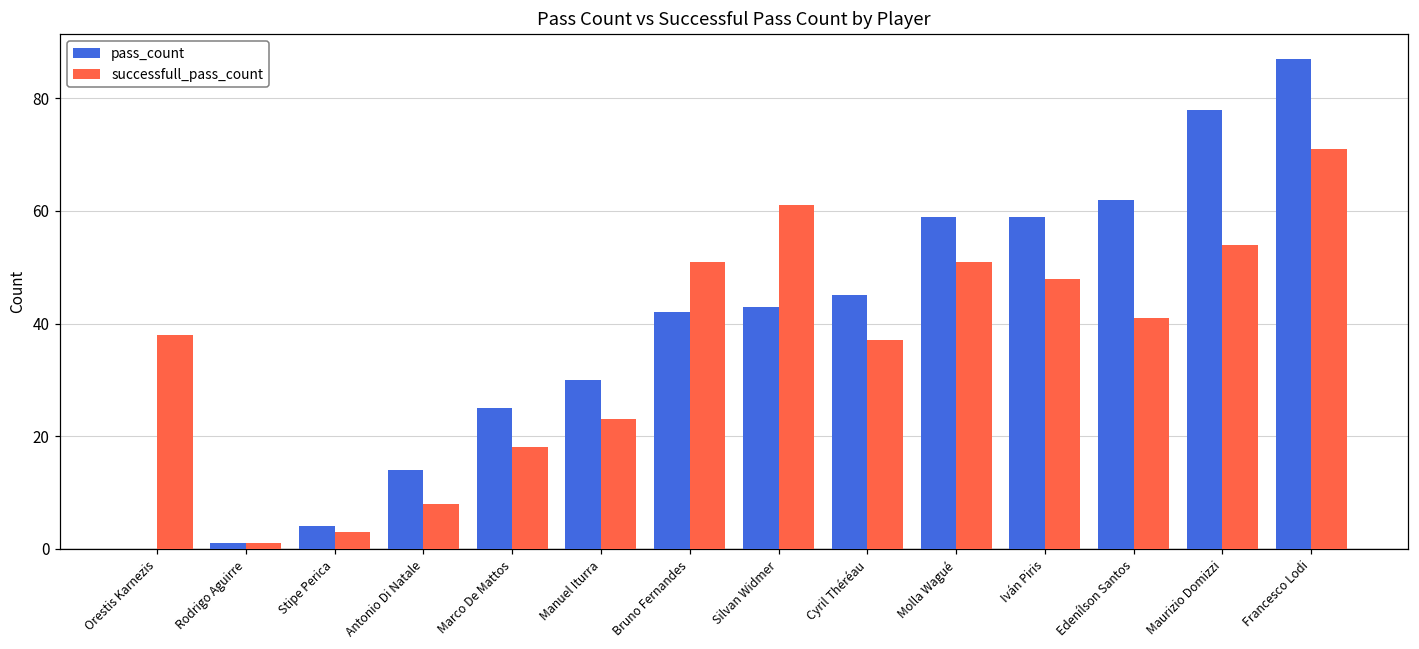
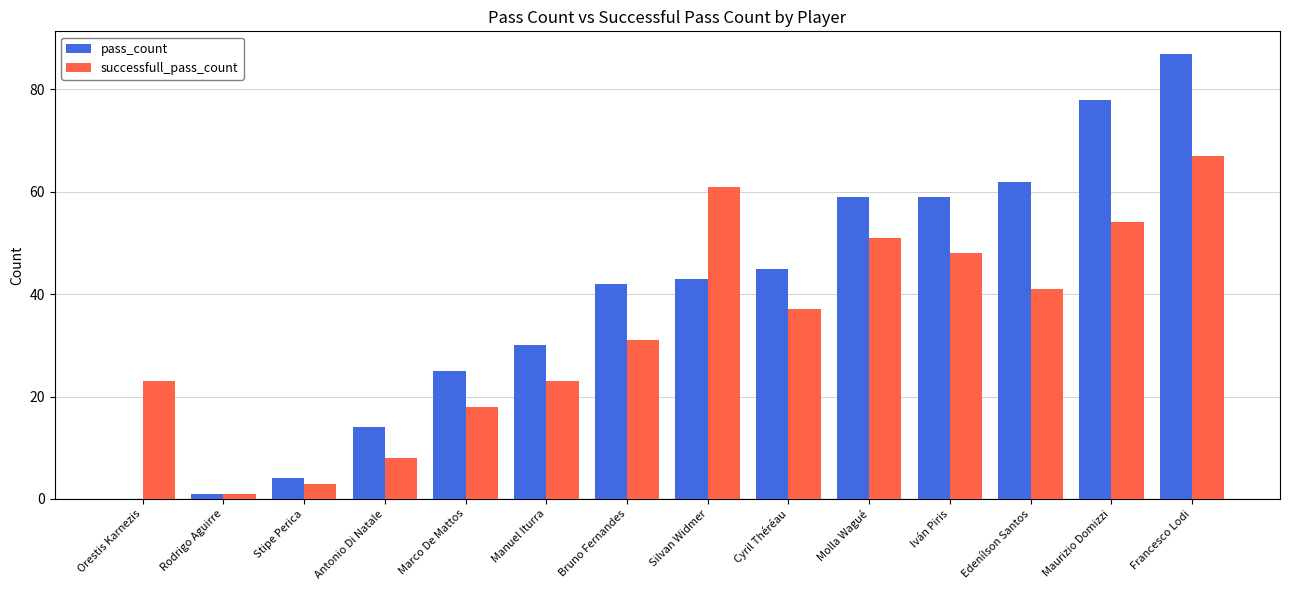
successfull_pass_count, Orestis Karnezis: 38 -> 23
successfull_pass_count, Bruno Fernandes: 51 -> 31
successfull_pass_count, Francesco Lodi: 71 -> 67
